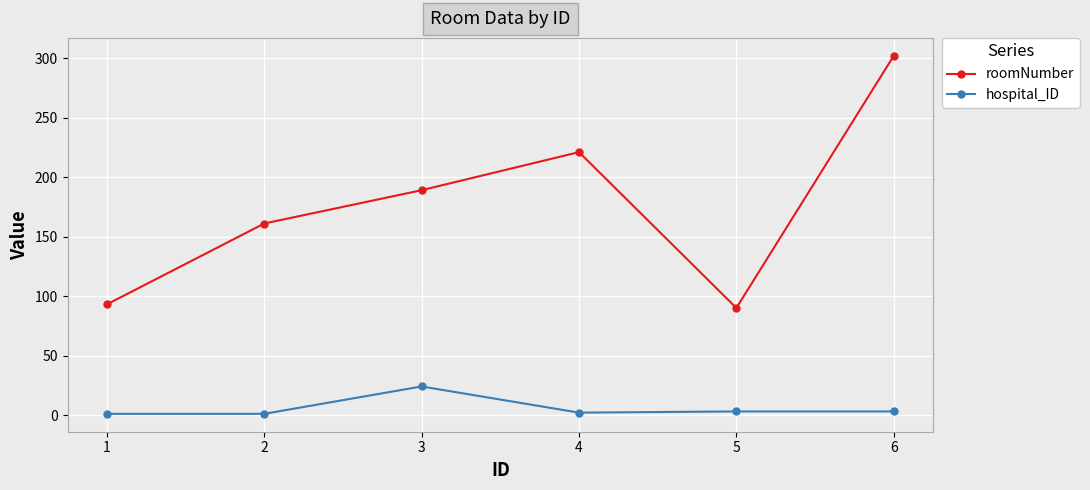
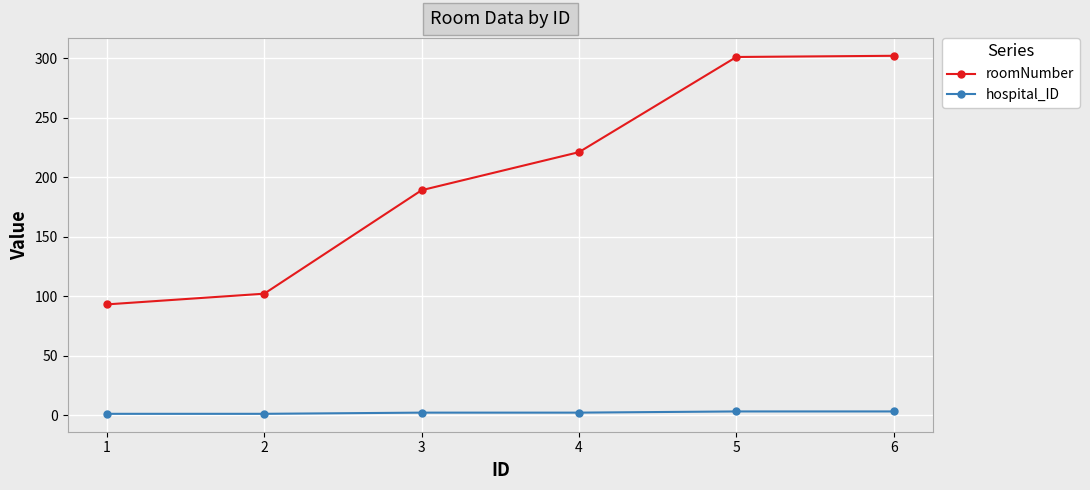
roomNumber, 2: 161 -> 102
hospital_ID, 3: 24 -> 2
roomNumber, 5: 90 -> 301
